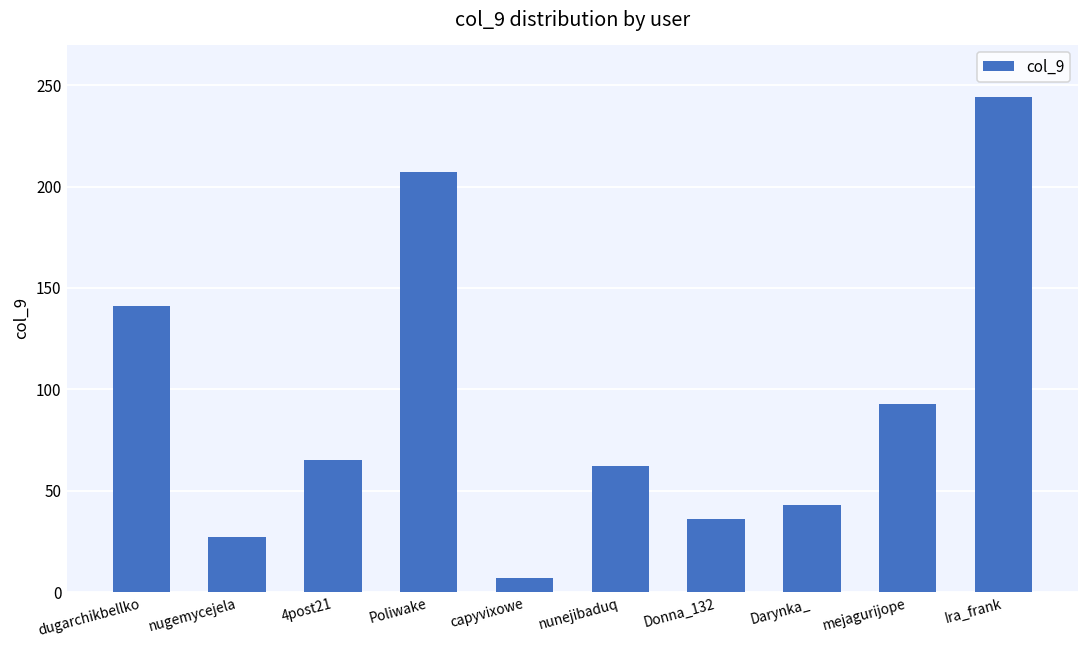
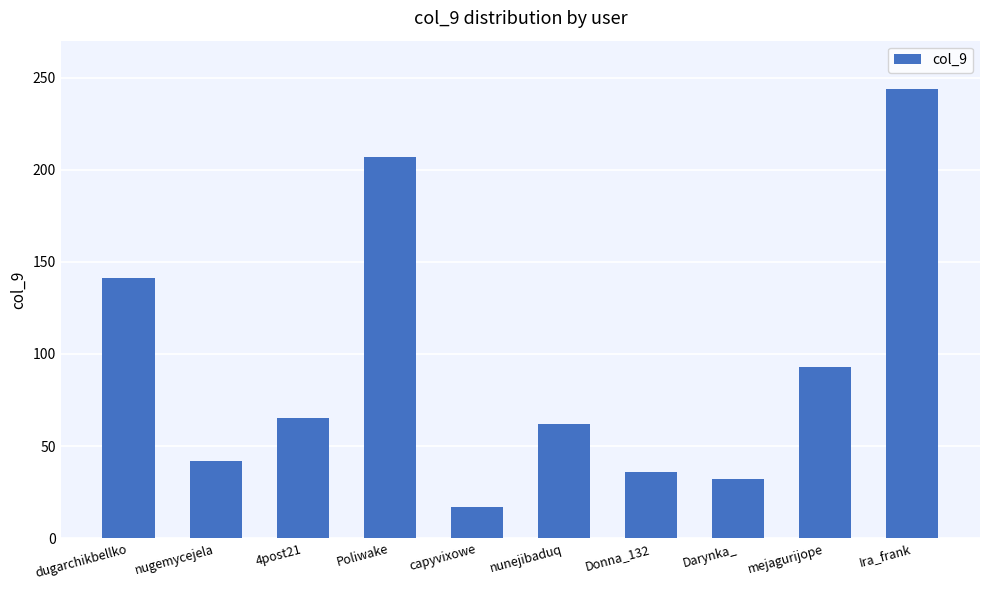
nugemycejela: 27 -> 42
capyvixowe: 7 -> 17
Darynka_: 43 -> 32
